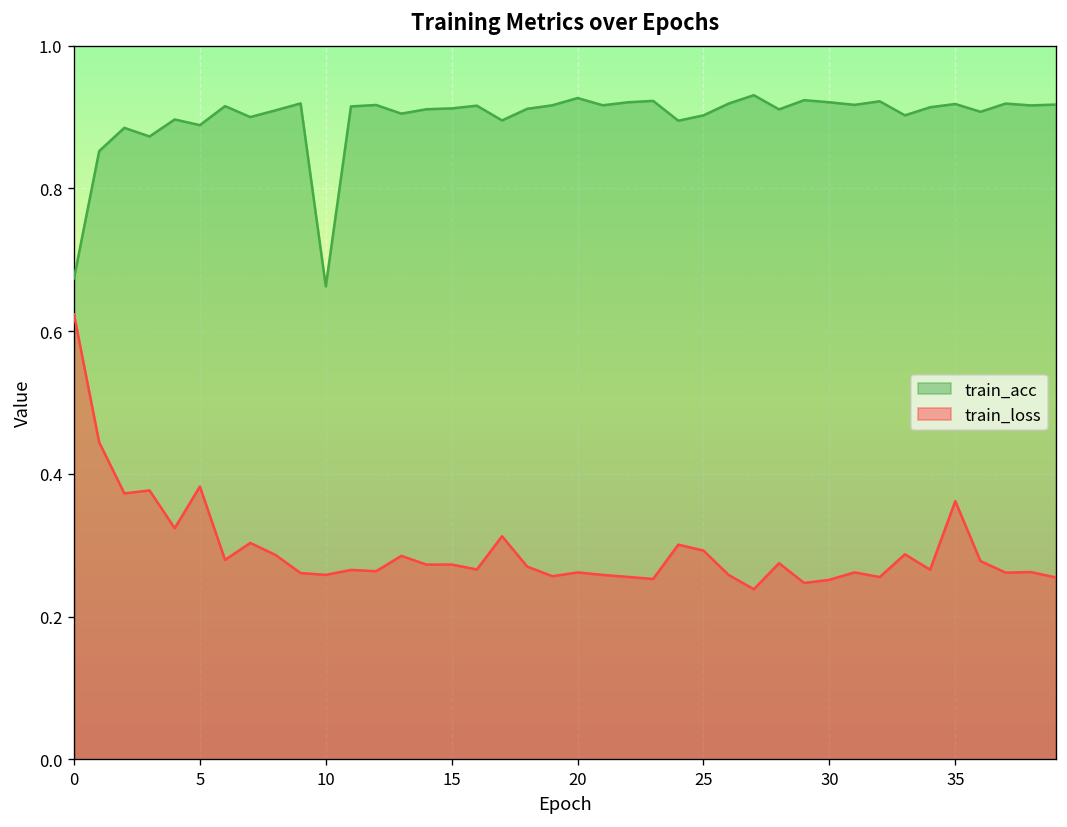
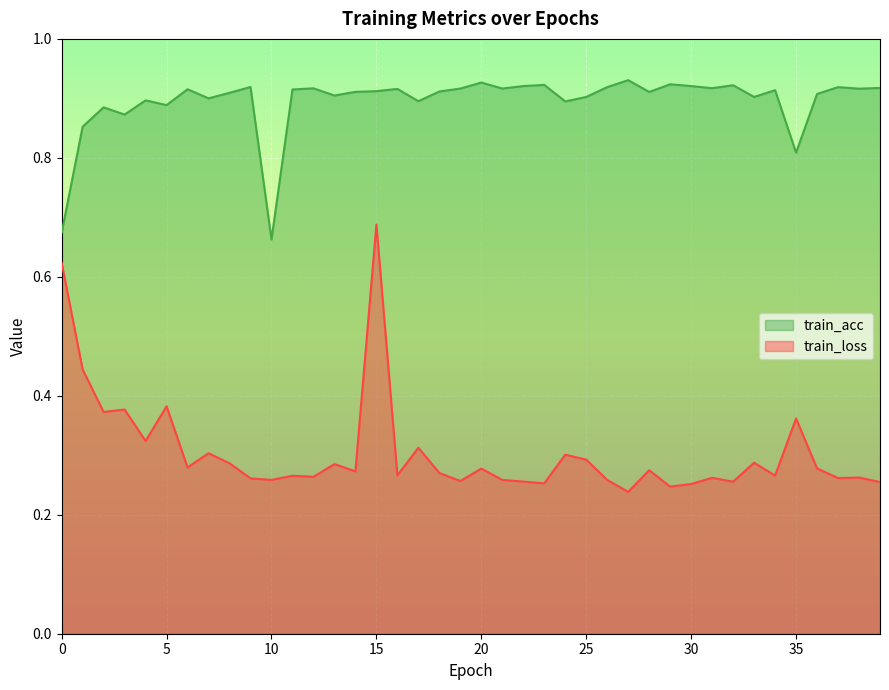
train_loss, 15: 0.27 -> 0.69
train_loss, 20: 0.26 -> 0.28
train_acc, 35: 0.92 -> 0.81
